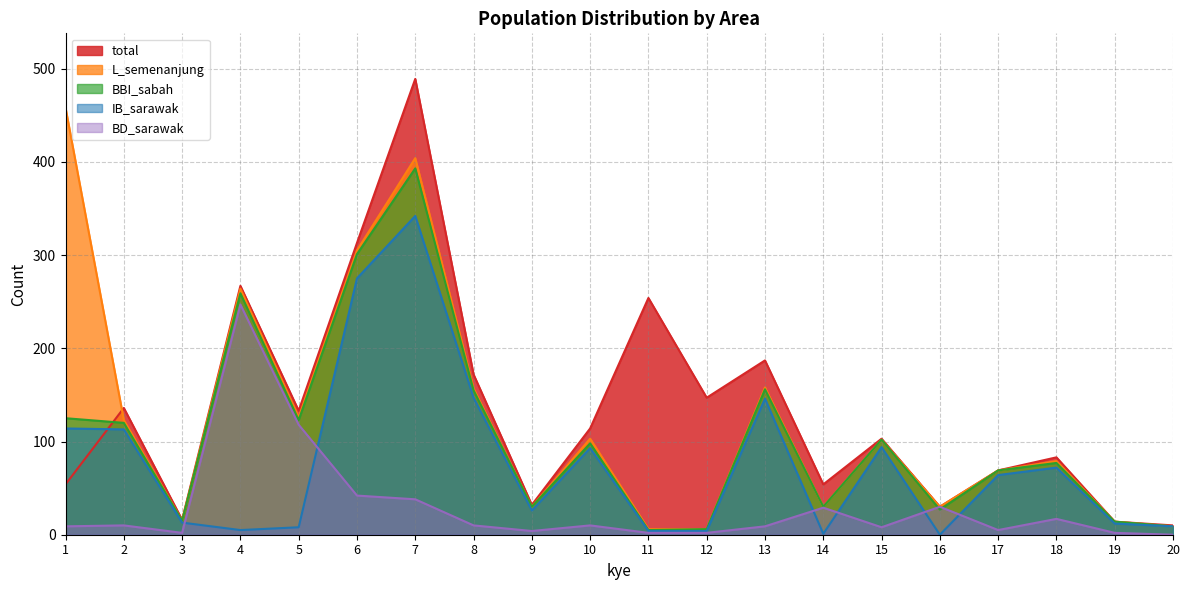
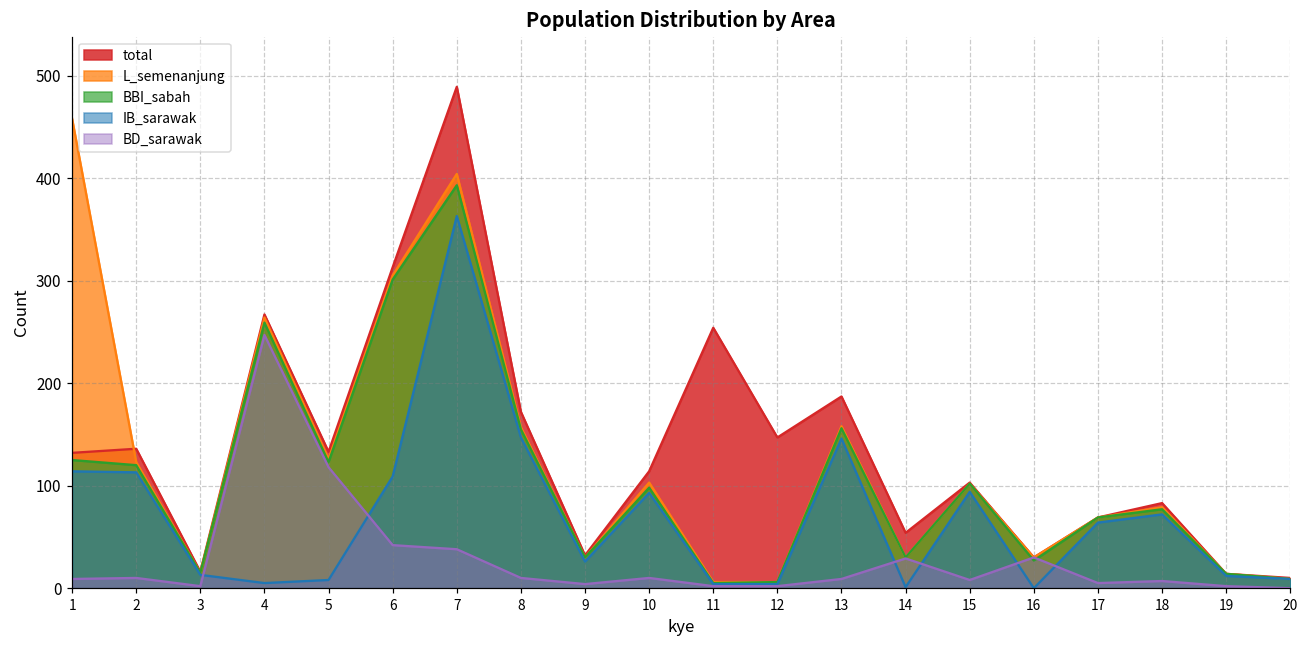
total, 1: 50 -> 130
IB_sarawak, 6: 280 -> 110
IB_sarawak, 7: 340 -> 360
BD_sarawak, 18: 20 -> 10
